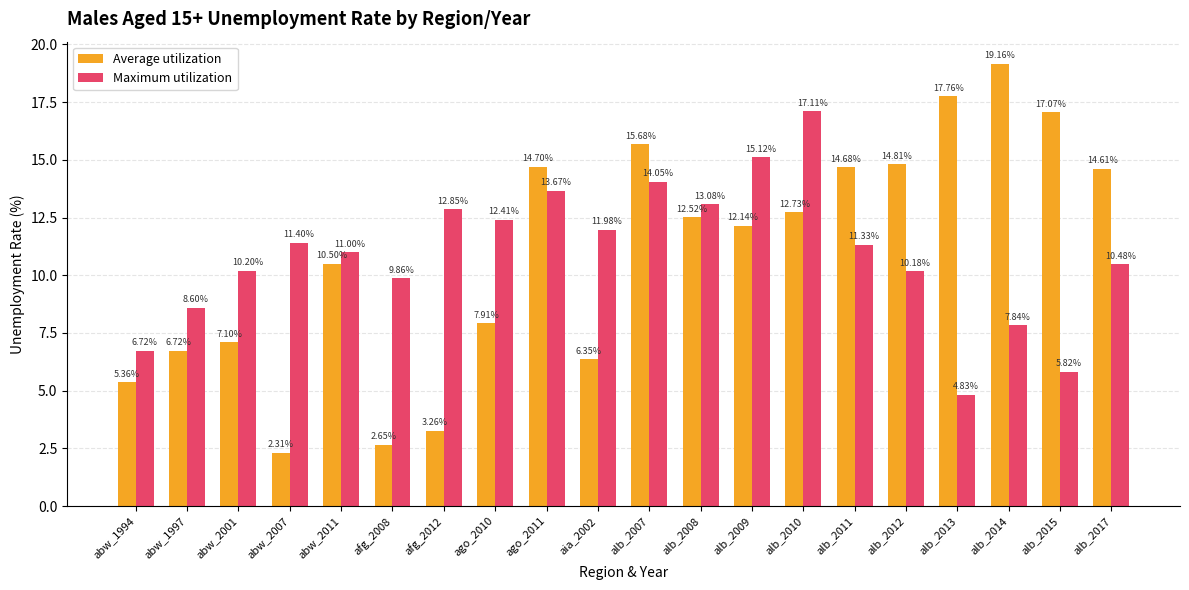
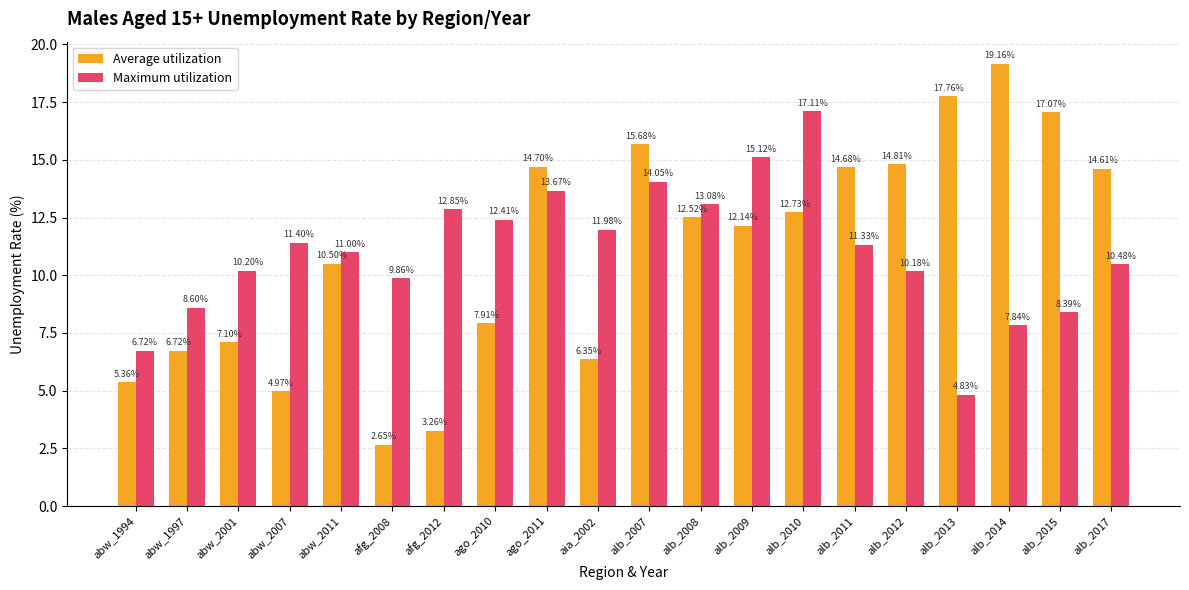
Average utilization, abw_2007: 2.31% -> 4.97%
Maximum utilization, alb_2015: 5.82% -> 8.39%
